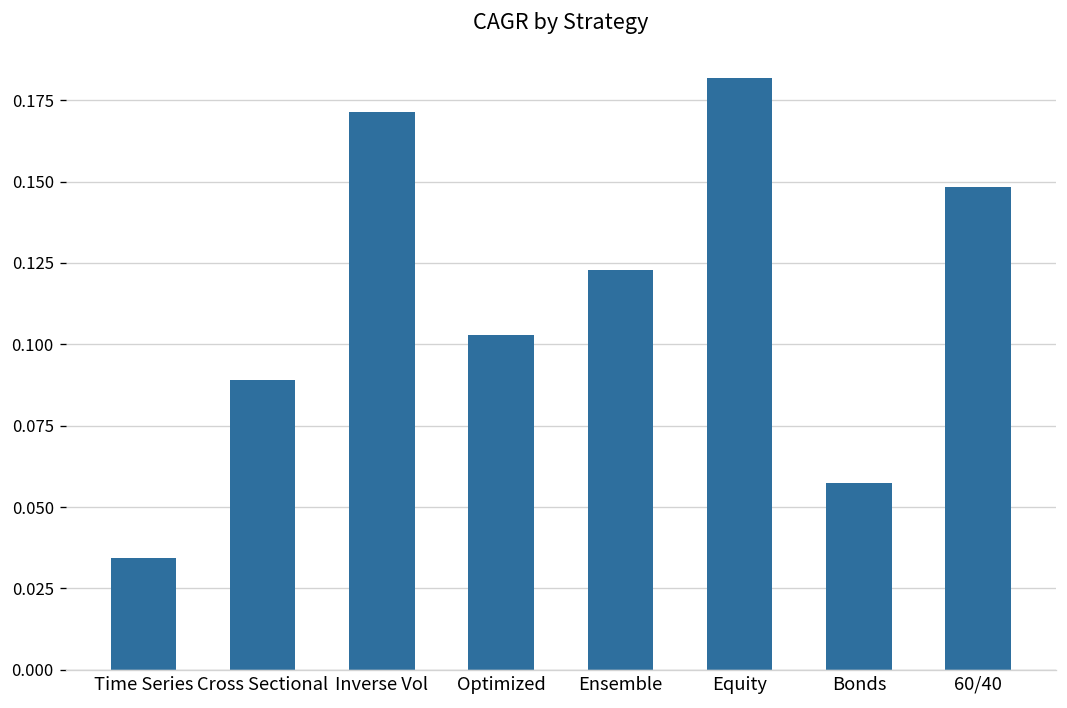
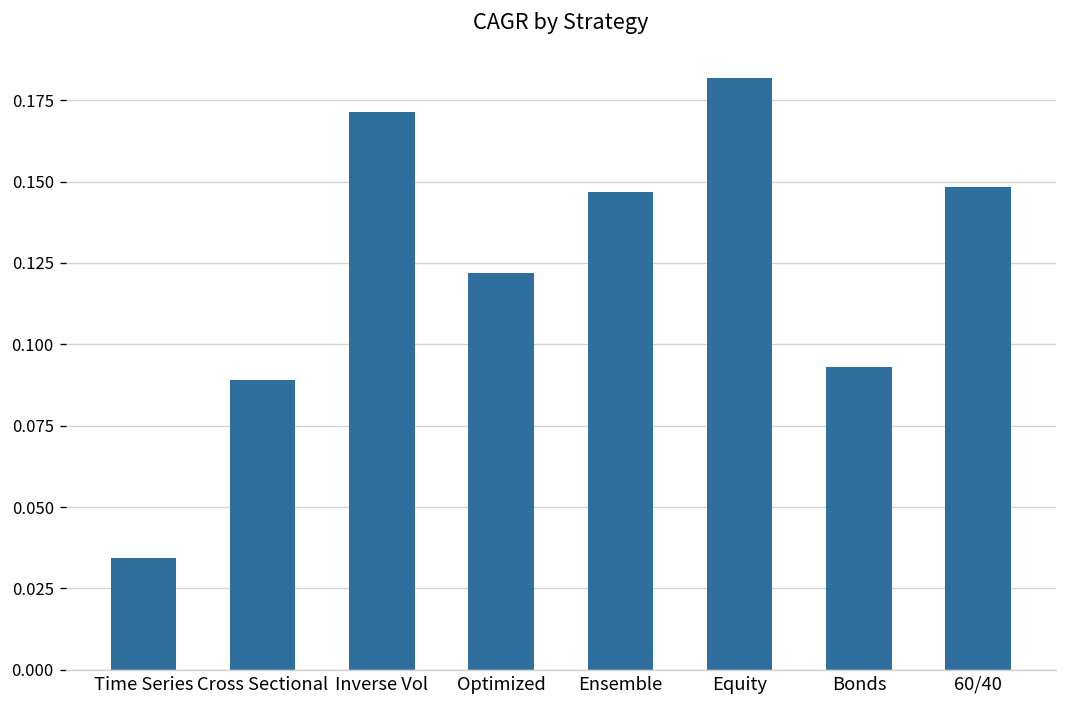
Optimized: 0.103 -> 0.122
Ensemble: 0.123 -> 0.147
Bonds: 0.057 -> 0.093
